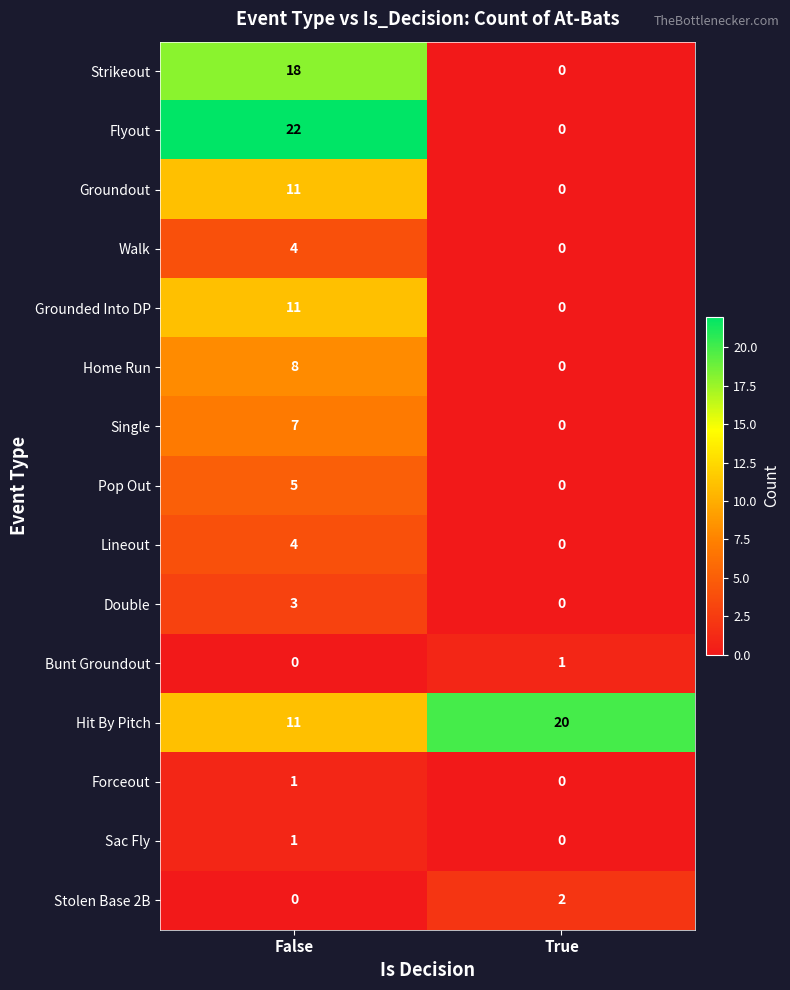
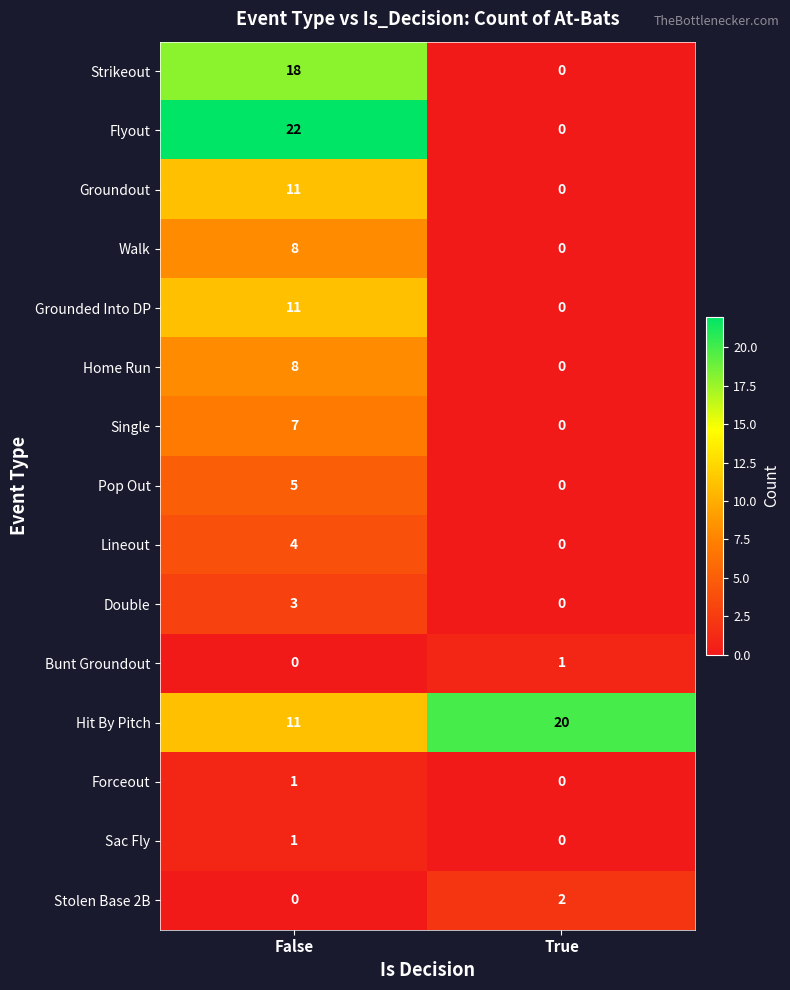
Walk, False: 4 -> 8
